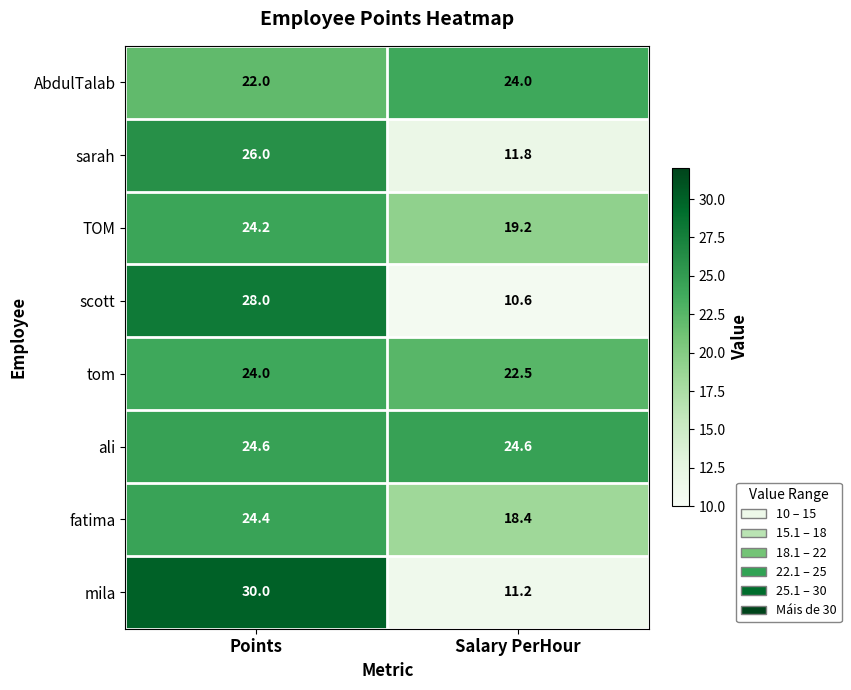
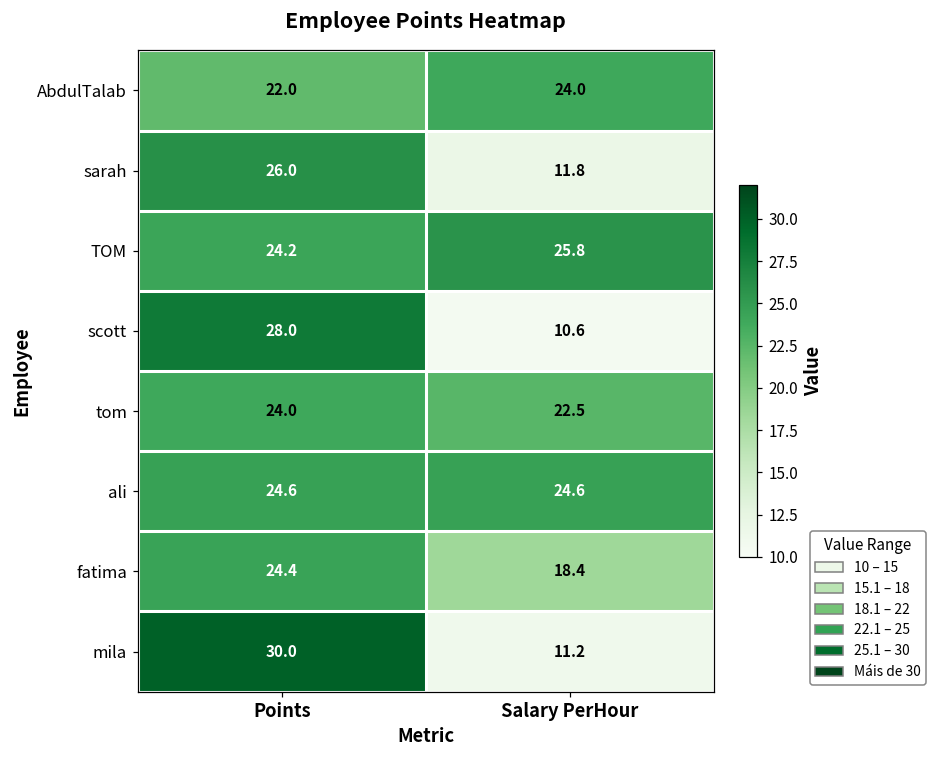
TOM, Salary PerHour: 19.2 -> 25.8
